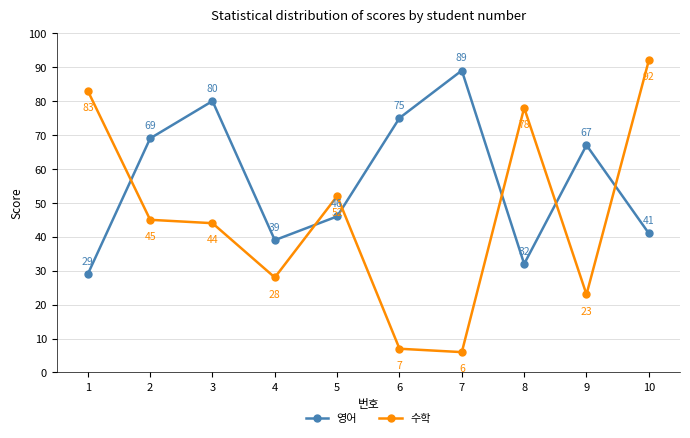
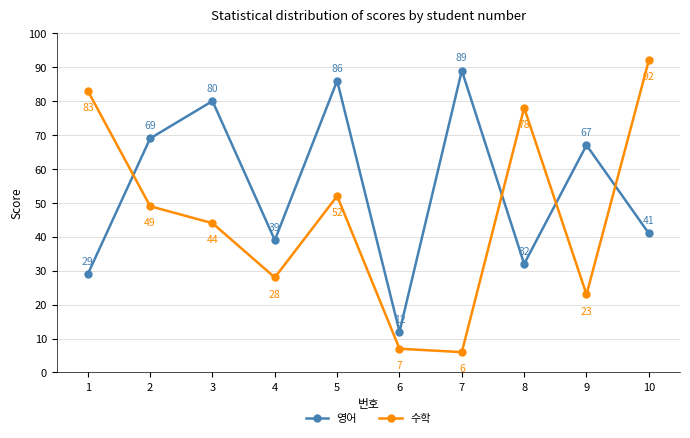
수학, 2: 45 -> 49
영어, 5: 46 -> 86
영어, 6: 75 -> 12
